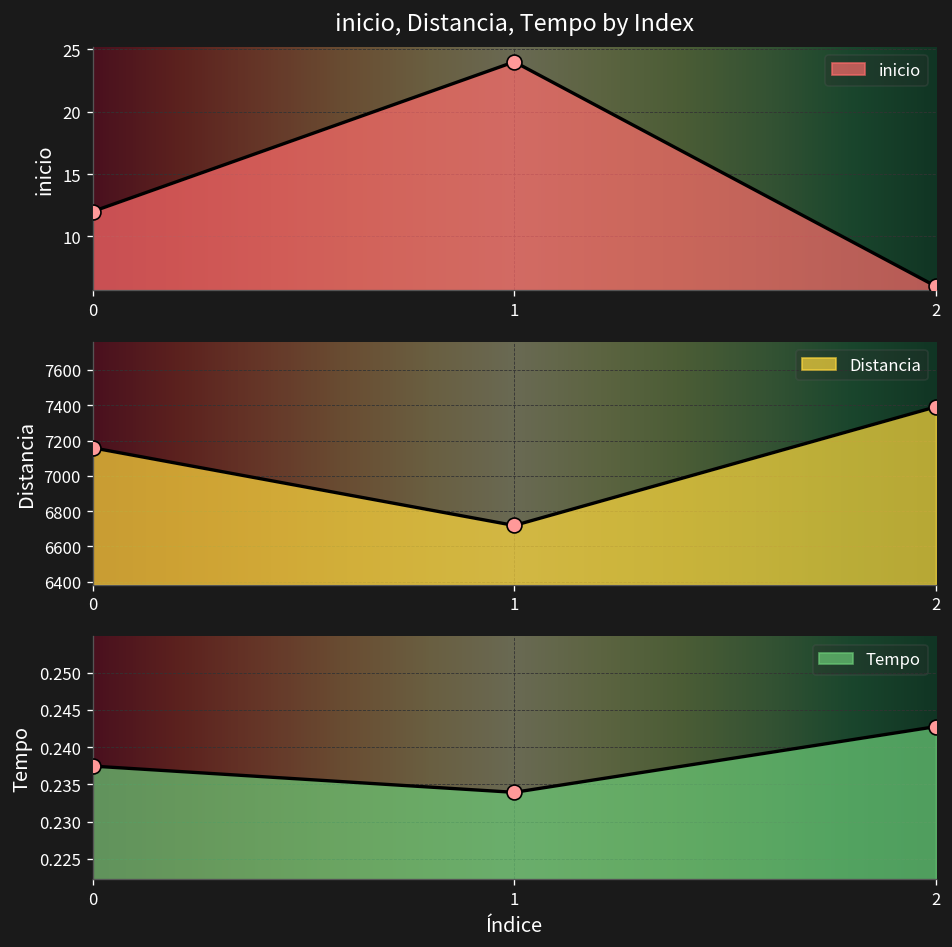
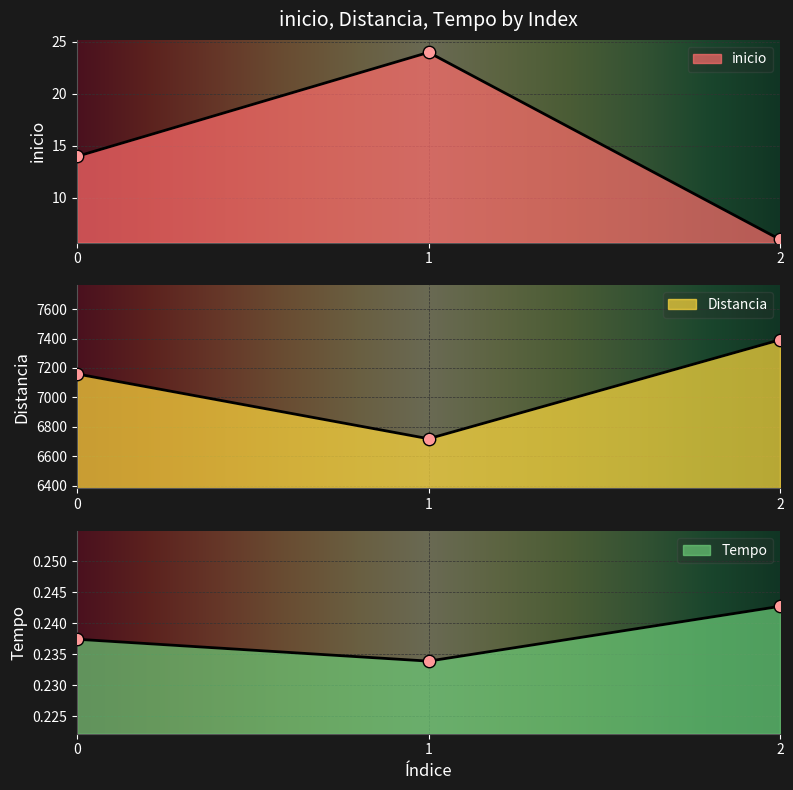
inicio, Distancia, Tempo by Index, 0: 12 -> 14
